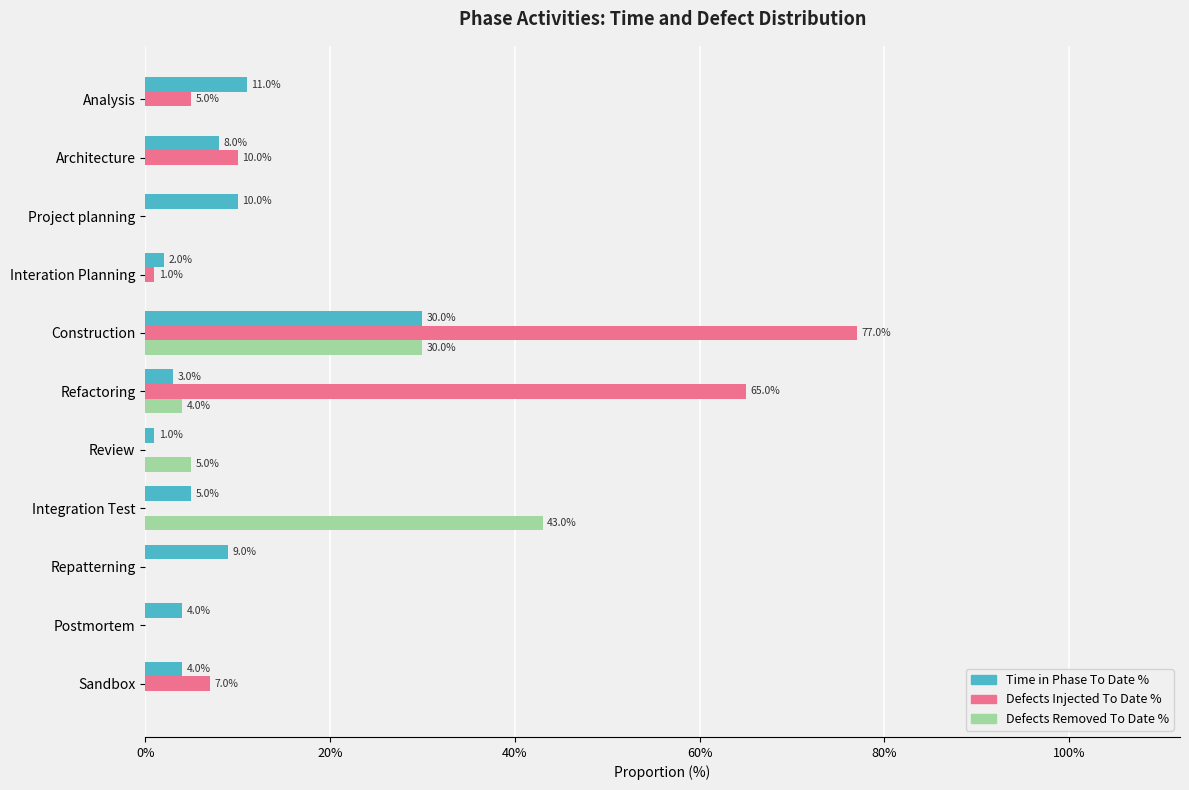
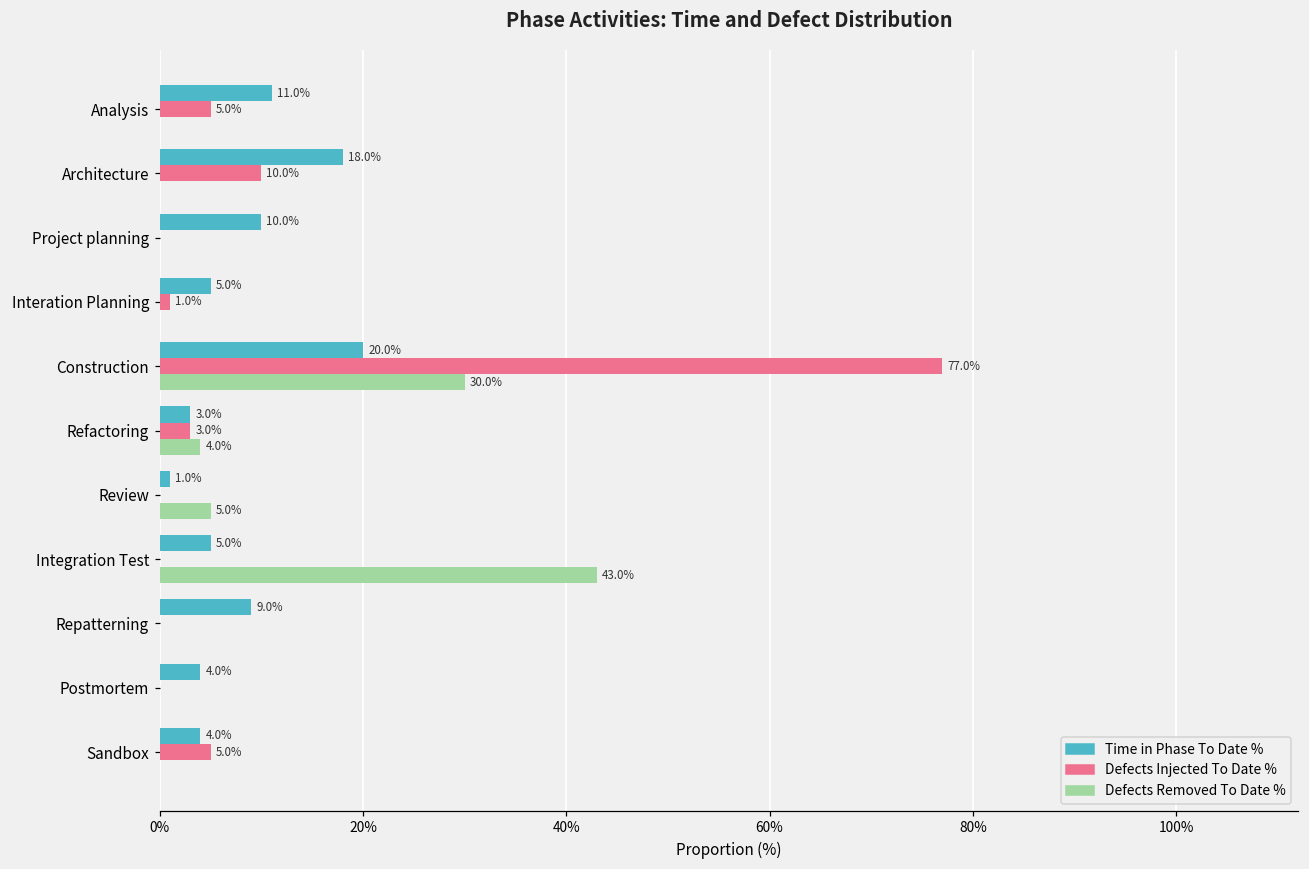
Time in Phase To Date %, Architecture: 8.0% -> 18.0%
Time in Phase To Date %, Interation Planning: 2.0% -> 5.0%
Time in Phase To Date %, Construction: 30.0% -> 20.0%
Defects Injected To Date %, Refactoring: 65.0% -> 3.0%
Defects Injected To Date %, Sandbox: 7.0% -> 5.0%
